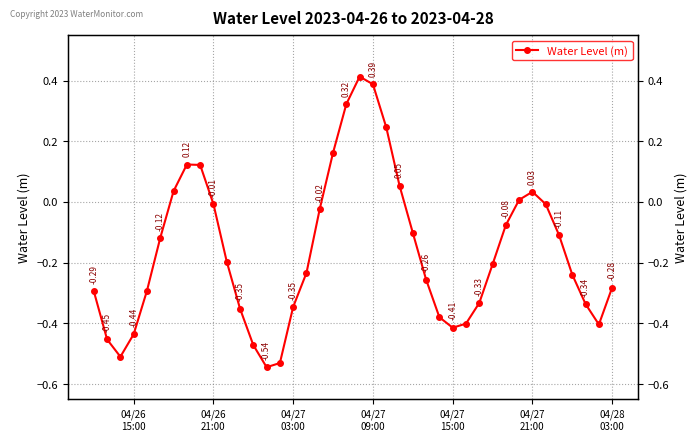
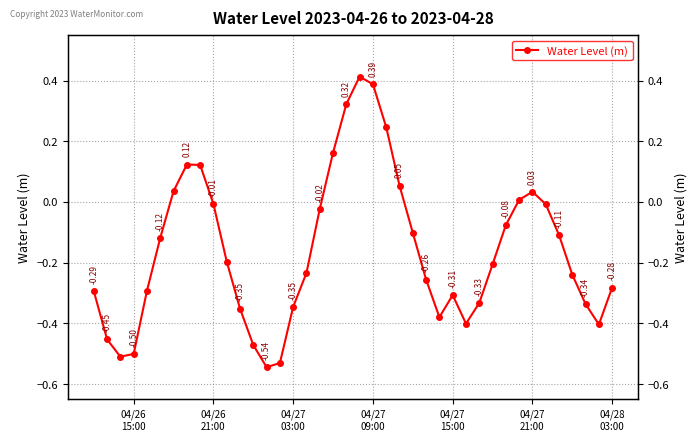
04/26 15:00: -0.44 -> -0.50
04/27 15:00: -0.41 -> -0.31
